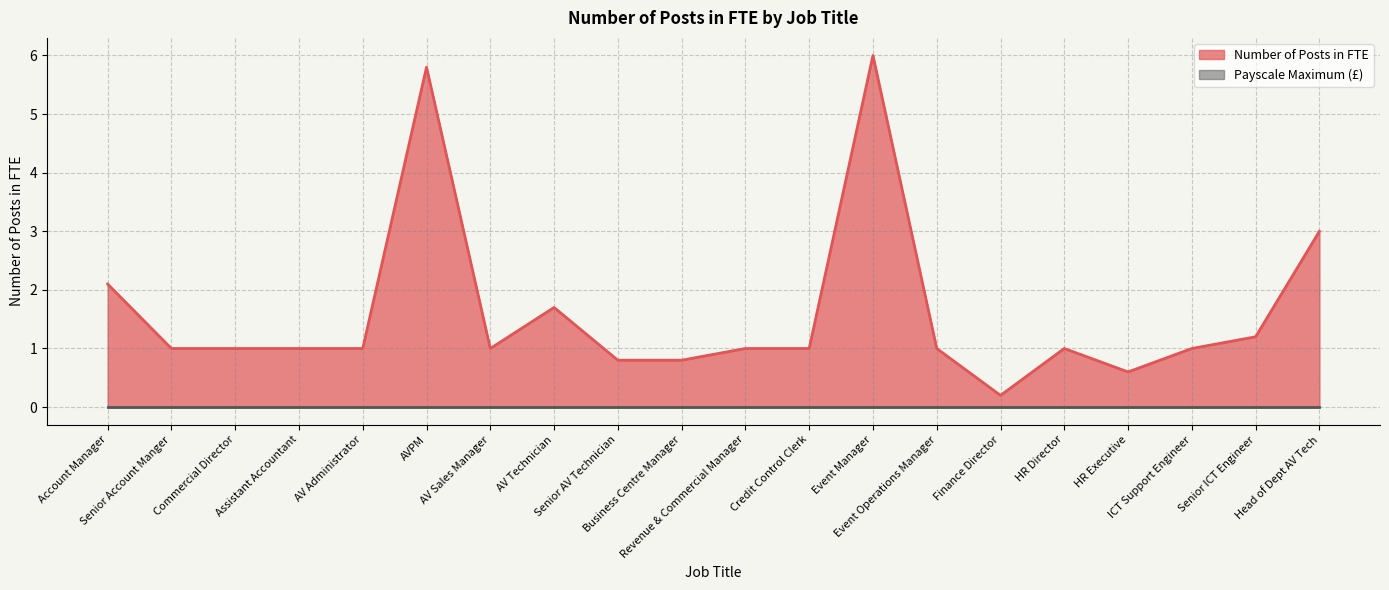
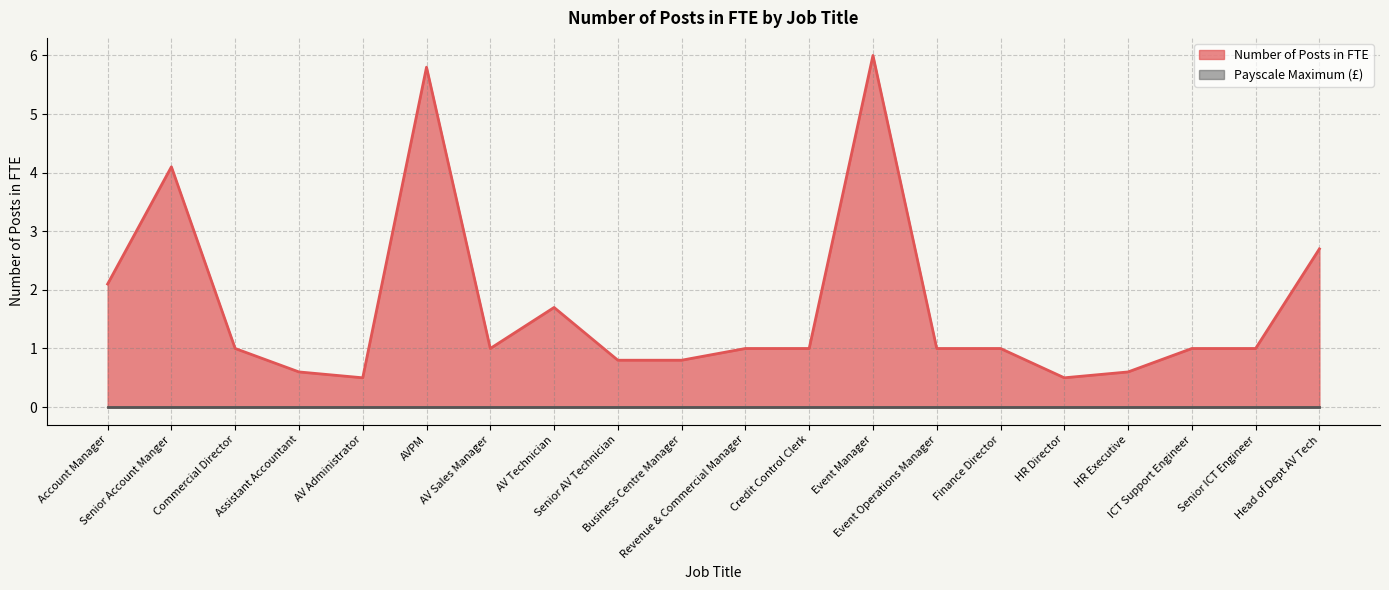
Number of Posts in FTE, Senior Account Manger: 1.0 -> 4.1
Number of Posts in FTE, Assistant Accountant: 1.0 -> 0.6
Number of Posts in FTE, AV Administrator: 1.0 -> 0.5
Number of Posts in FTE, Finance Director: 0.2 -> 1.0
Number of Posts in FTE, HR Director: 1.0 -> 0.5
Number of Posts in FTE, Senior ICT Engineer: 1.2 -> 1.0
Number of Posts in FTE, Head of Dept AV Tech: 3.0 -> 2.7
